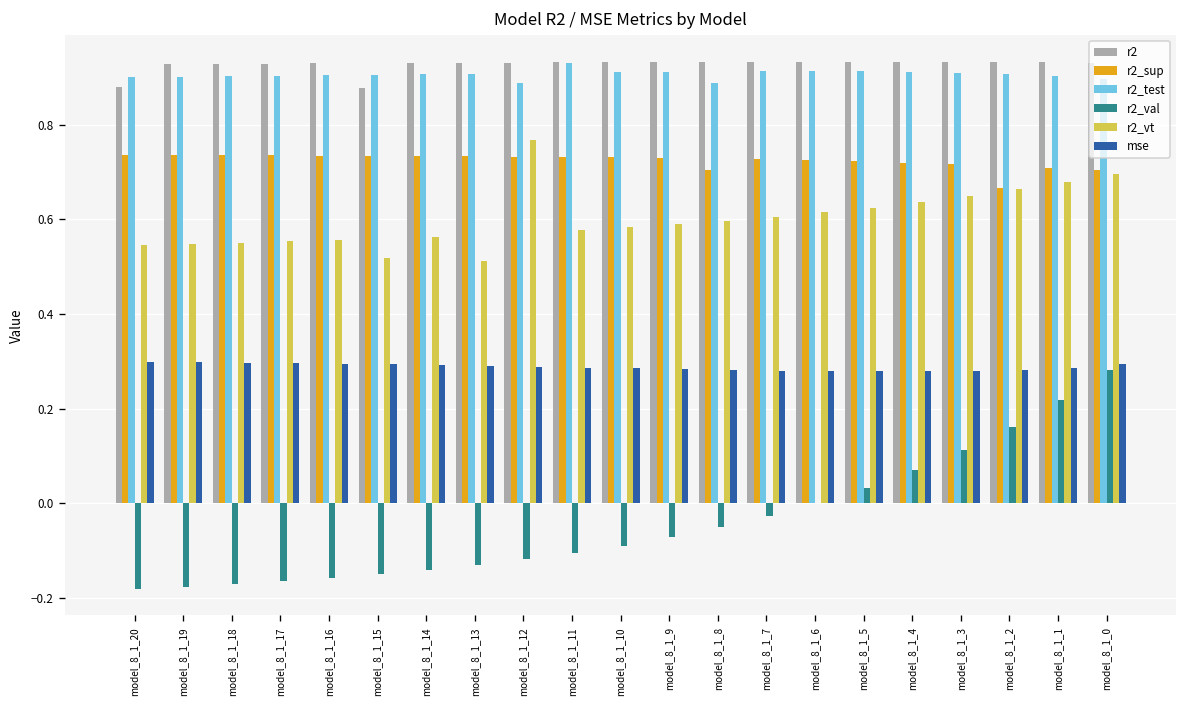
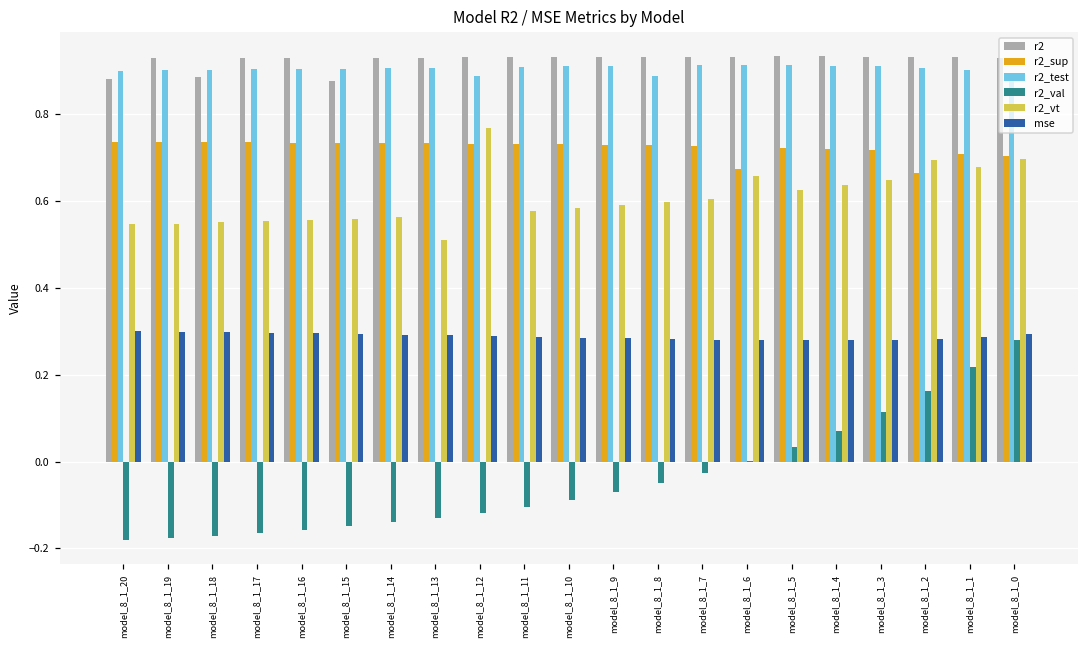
r2, model_8_1_18: 0.93 -> 0.89
r2_vt, model_8_1_15: 0.52 -> 0.56
r2_test, model_8_1_11: 0.93 -> 0.91
r2_sup, model_8_1_8: 0.70 -> 0.73
r2_sup, model_8_1_6: 0.72 -> 0.67
r2_vt, model_8_1_6: 0.61 -> 0.66
r2_vt, model_8_1_2: 0.66 -> 0.70
